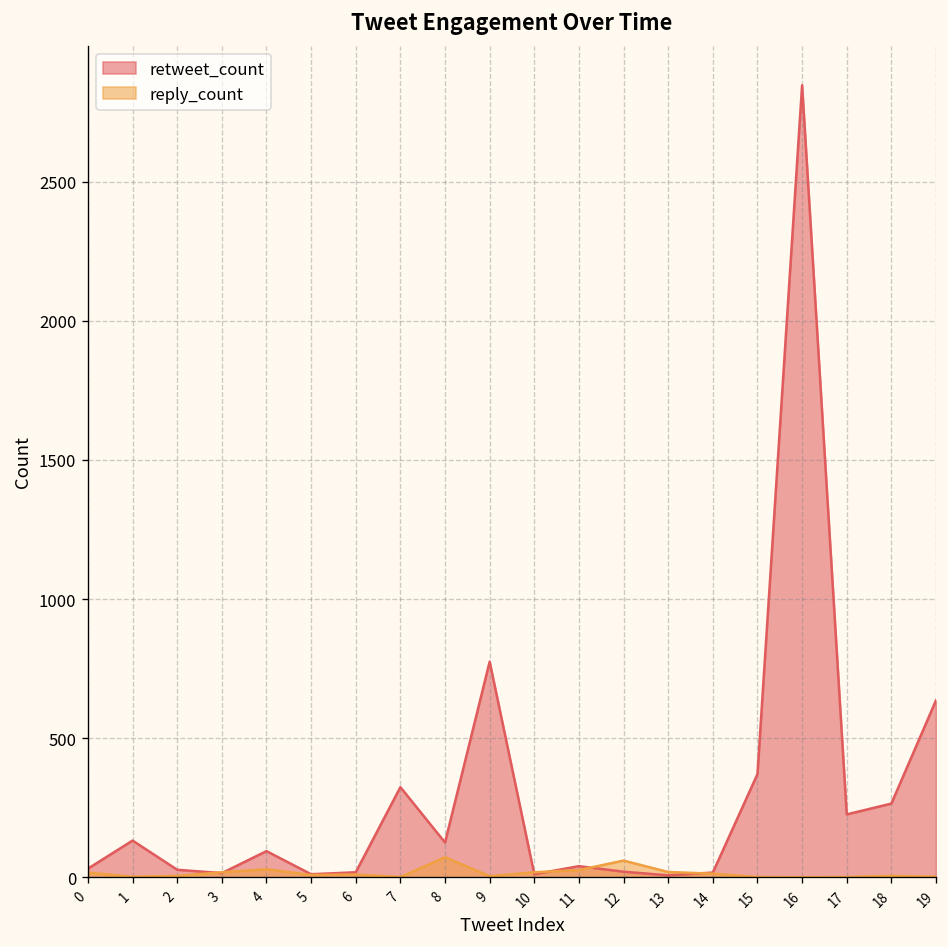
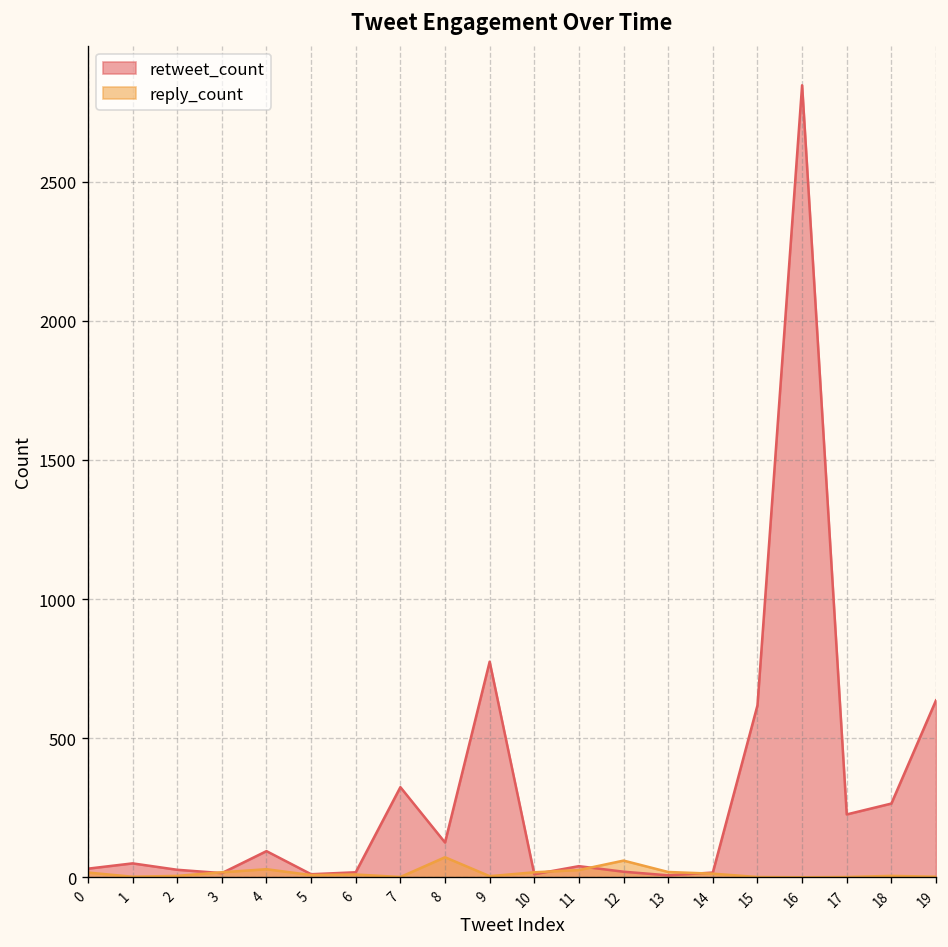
retweet_count, 1: 130 -> 50
retweet_count, 15: 370 -> 620
